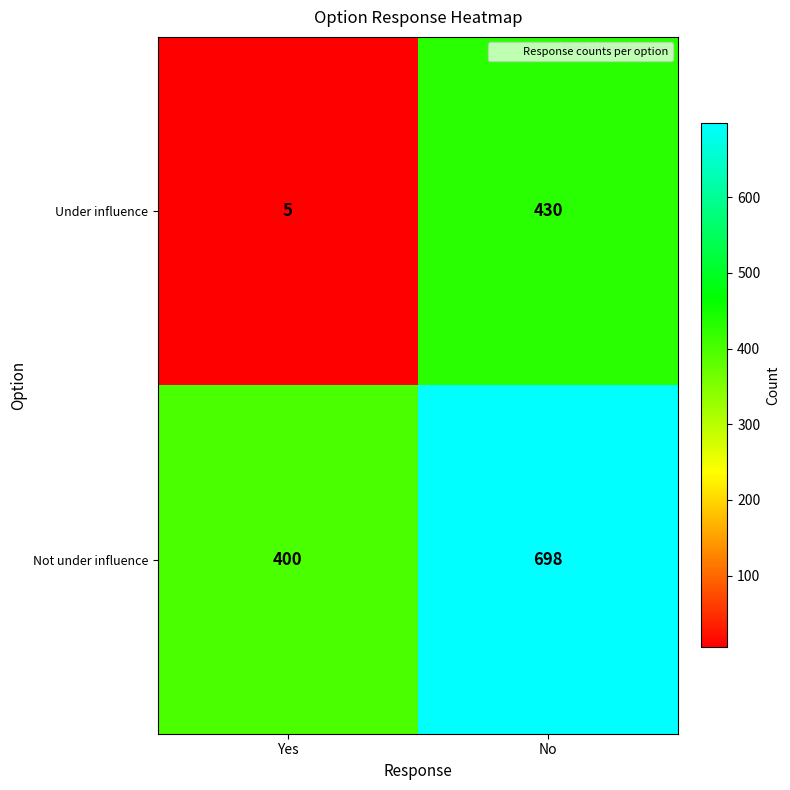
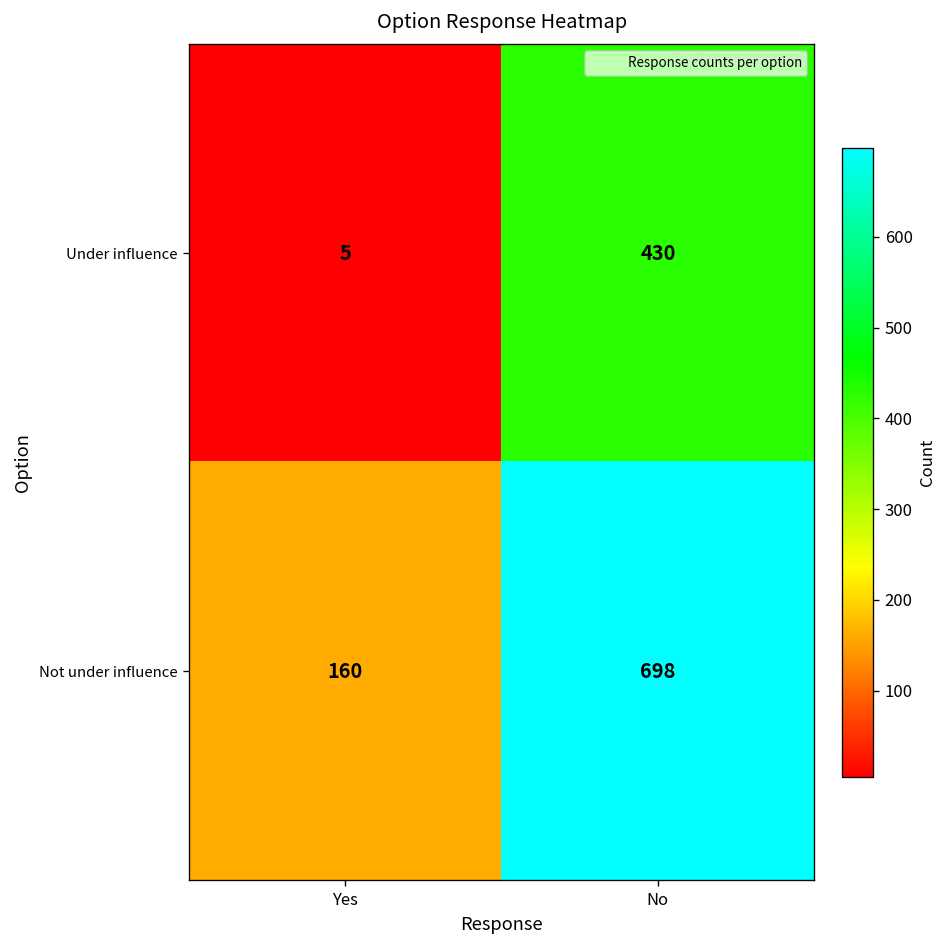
Not under influence, Yes: 400 -> 160
